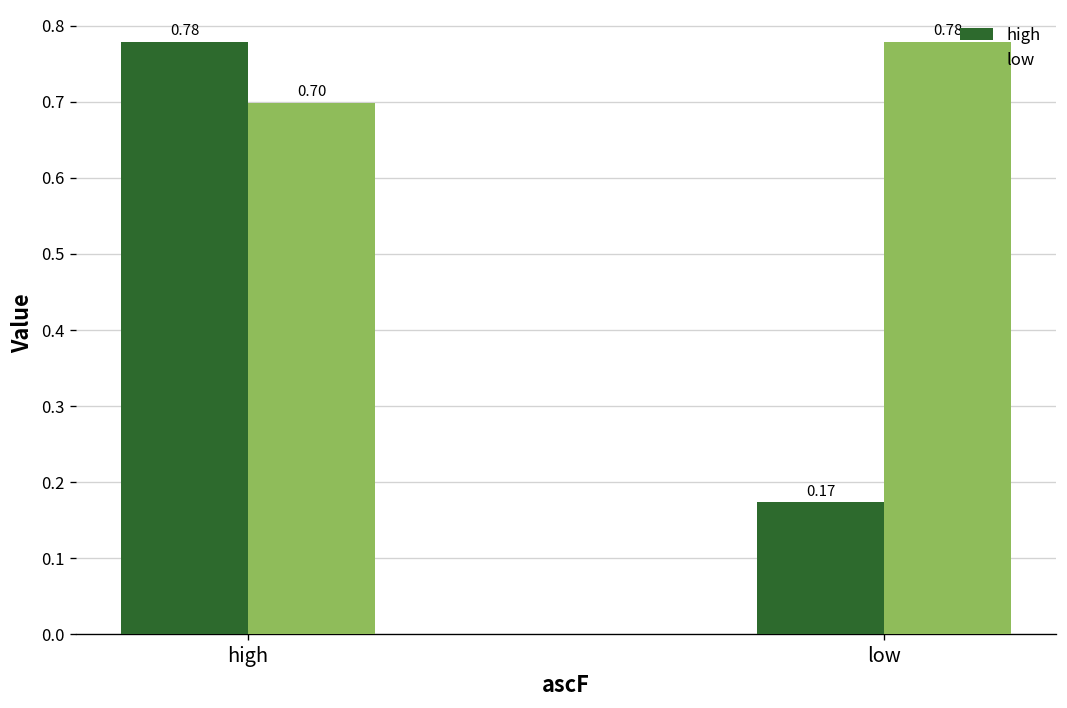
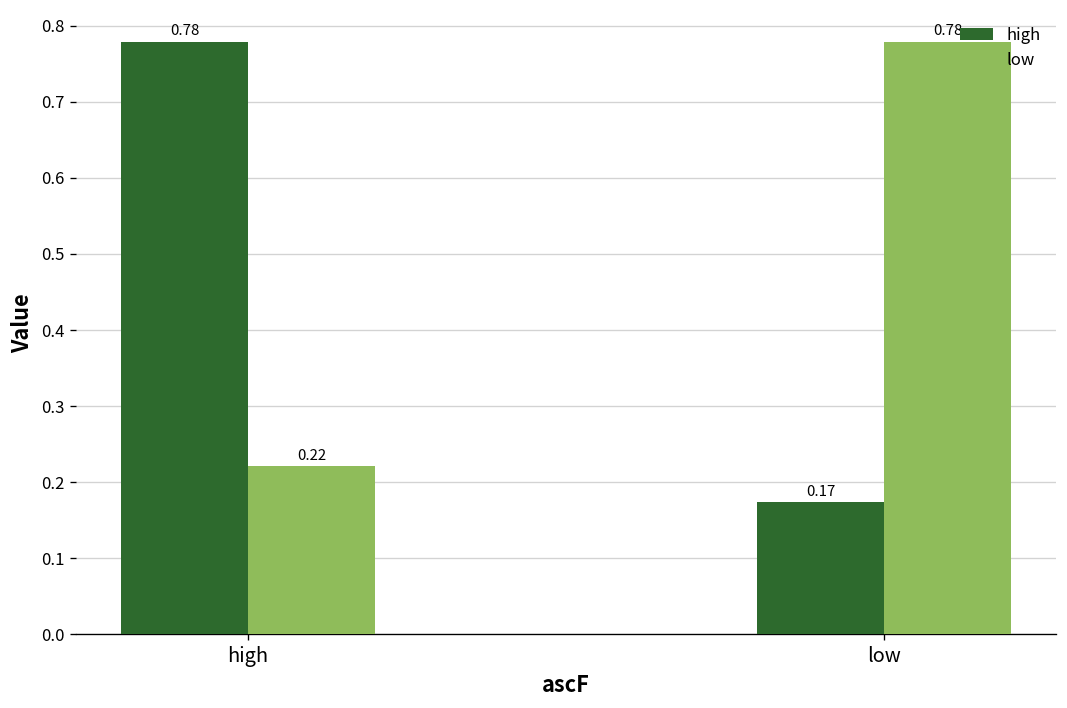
low, high: 0.70 -> 0.22
